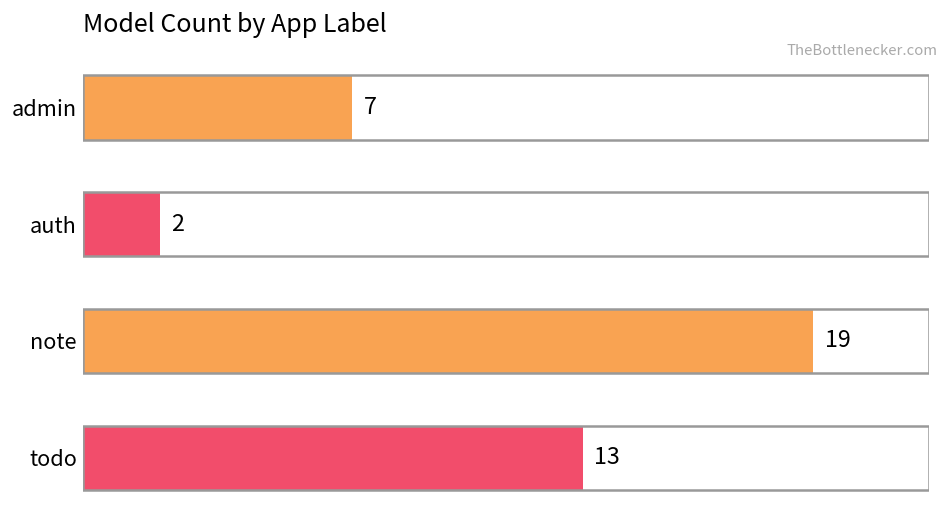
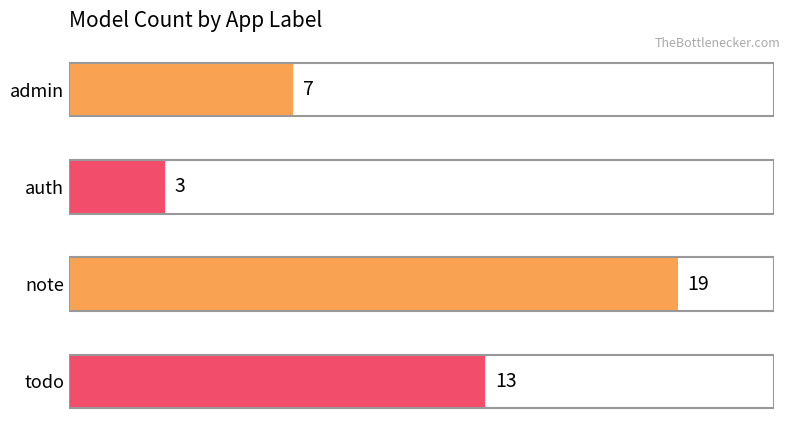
auth: 2 -> 3
